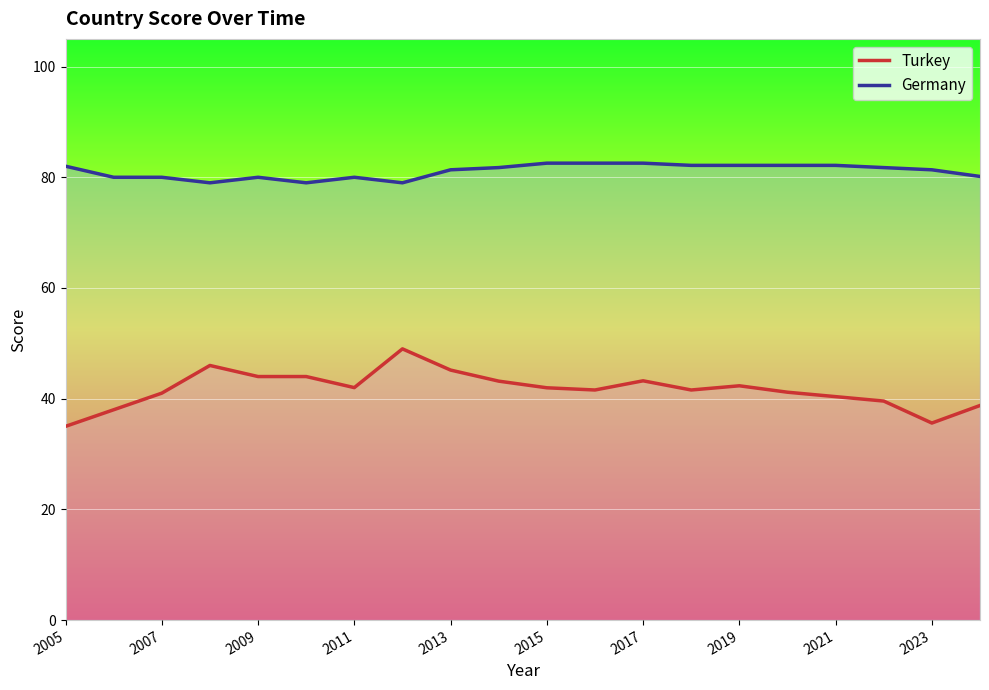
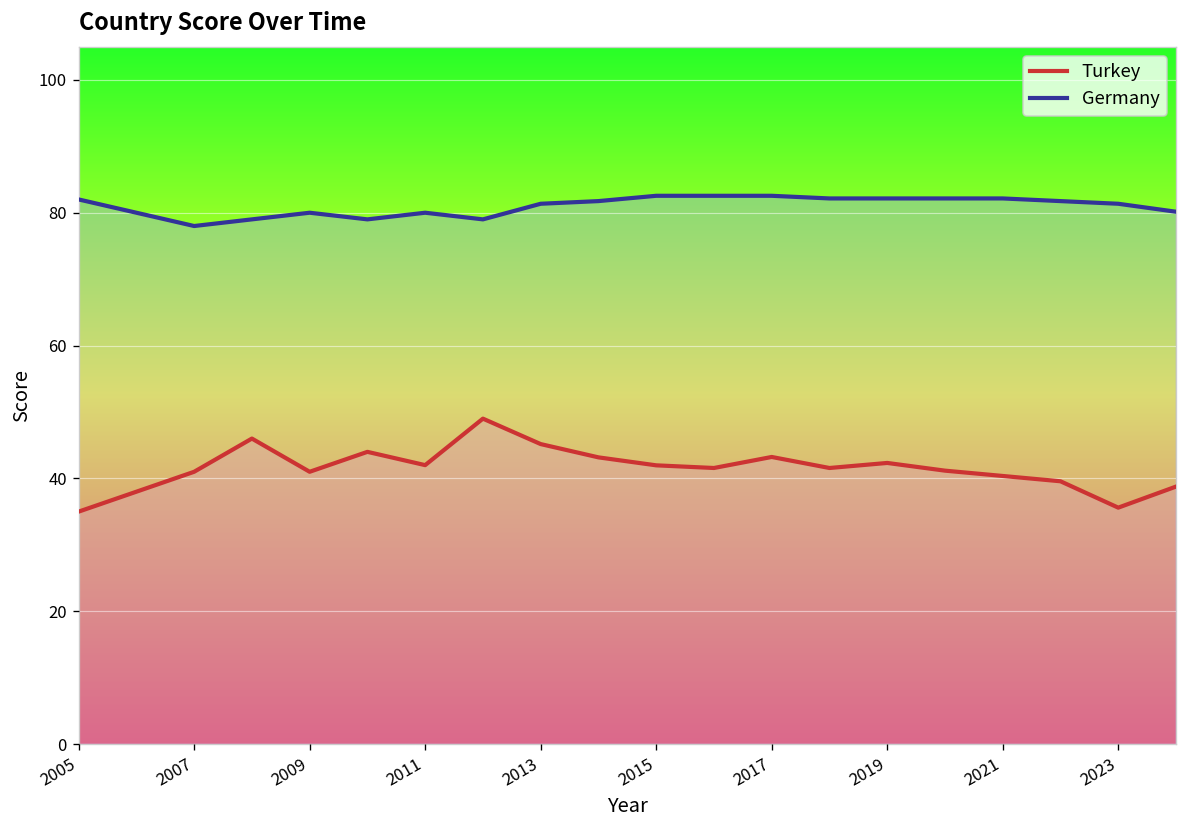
Germany, 2007: 80 -> 78
Turkey, 2009: 44 -> 41
